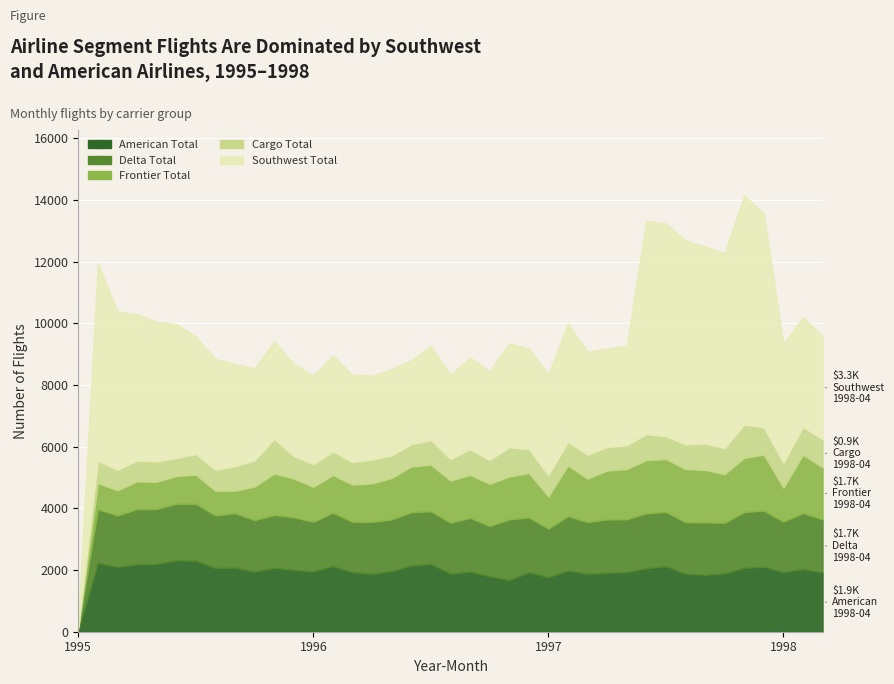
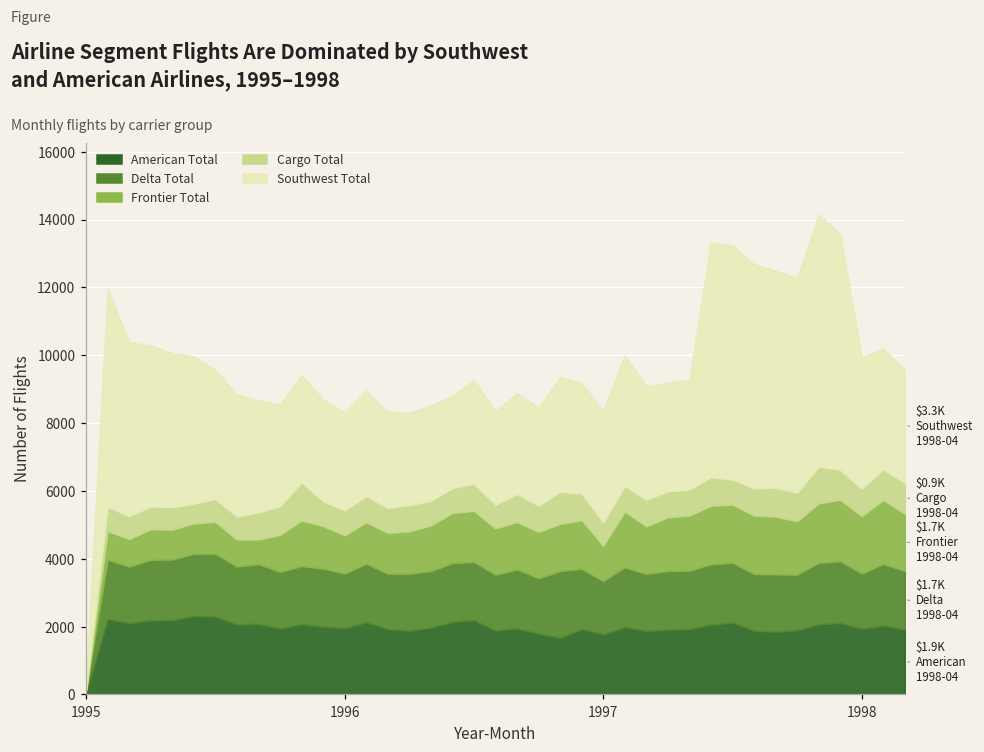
Frontier Total, 1998: 1100 -> 1700
